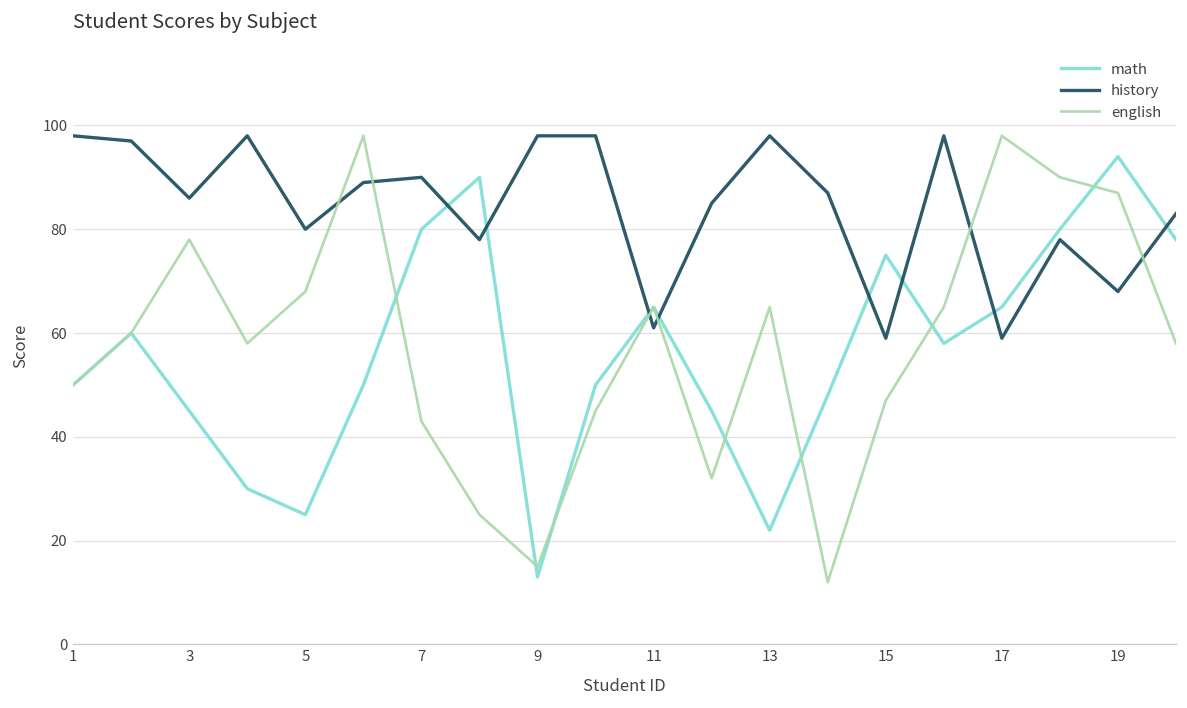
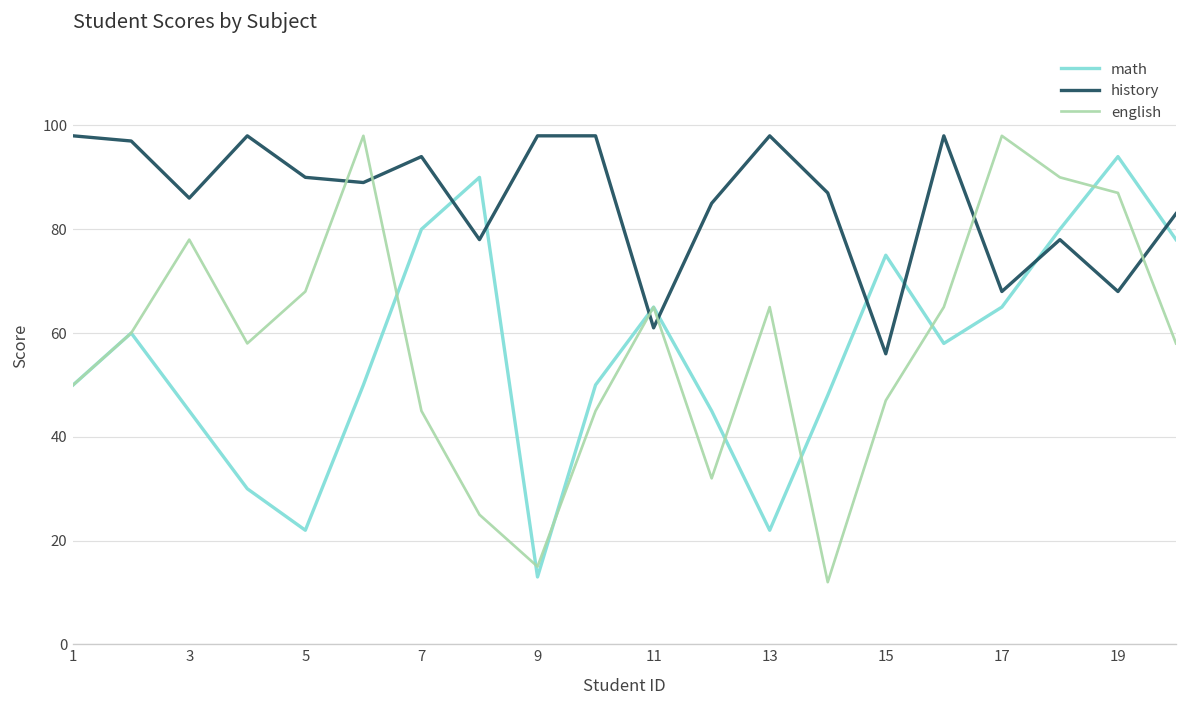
math, 5: 25 -> 22
history, 5: 80 -> 90
history, 7: 90 -> 94
english, 7: 43 -> 45
history, 15: 59 -> 56
history, 17: 59 -> 68
